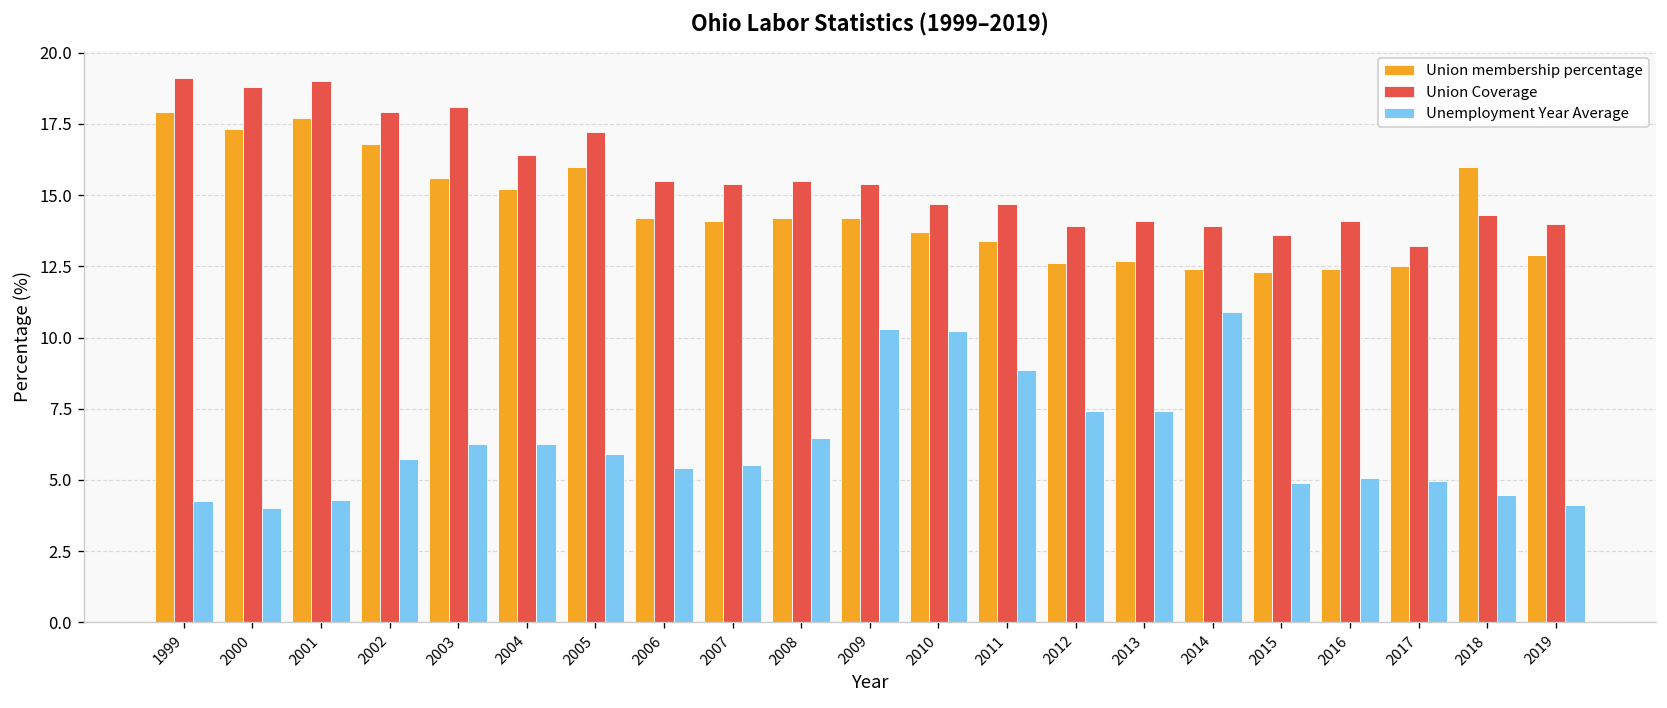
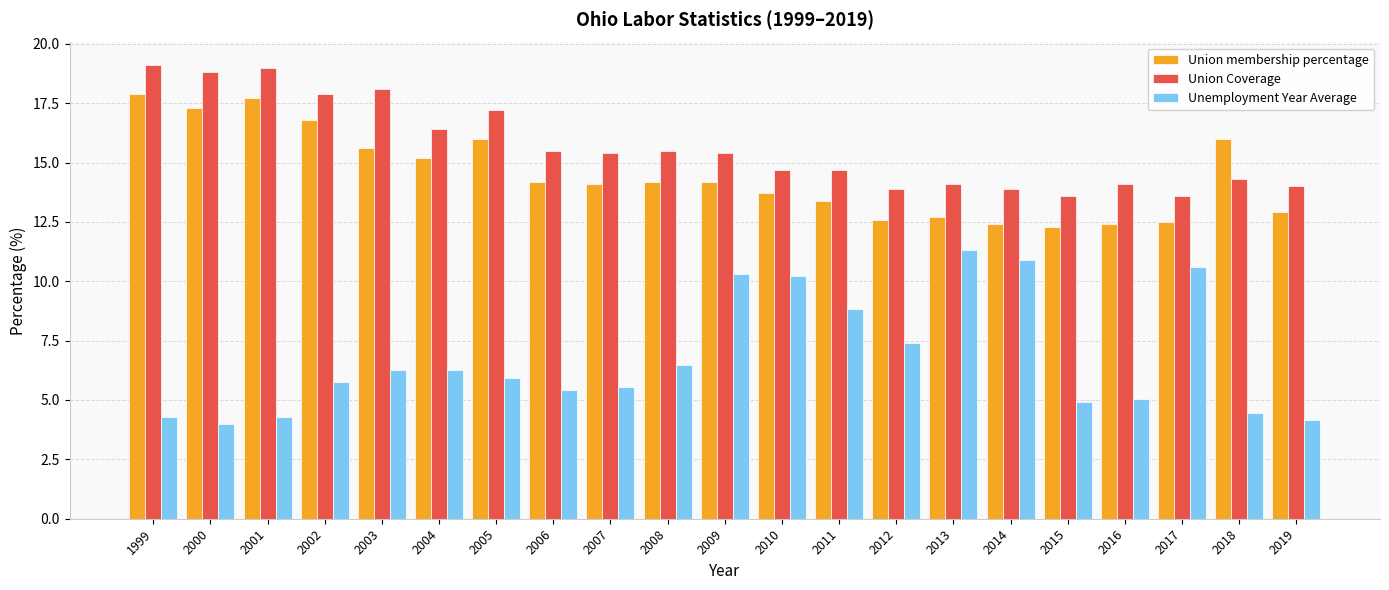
Unemployment Year Average, 2013: 7.4 -> 11.3
Union Coverage, 2017: 13.2 -> 13.6
Unemployment Year Average, 2017: 5.0 -> 10.6
